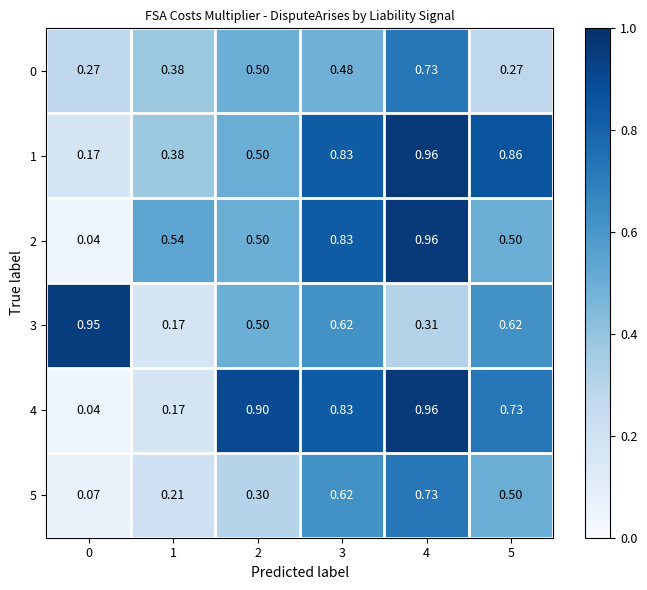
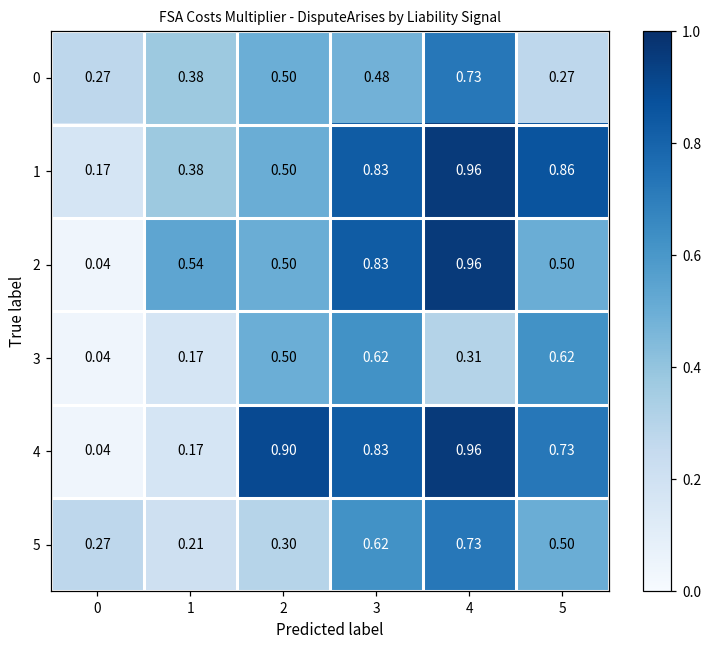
3, 0: 0.95 -> 0.04
5, 0: 0.07 -> 0.27
